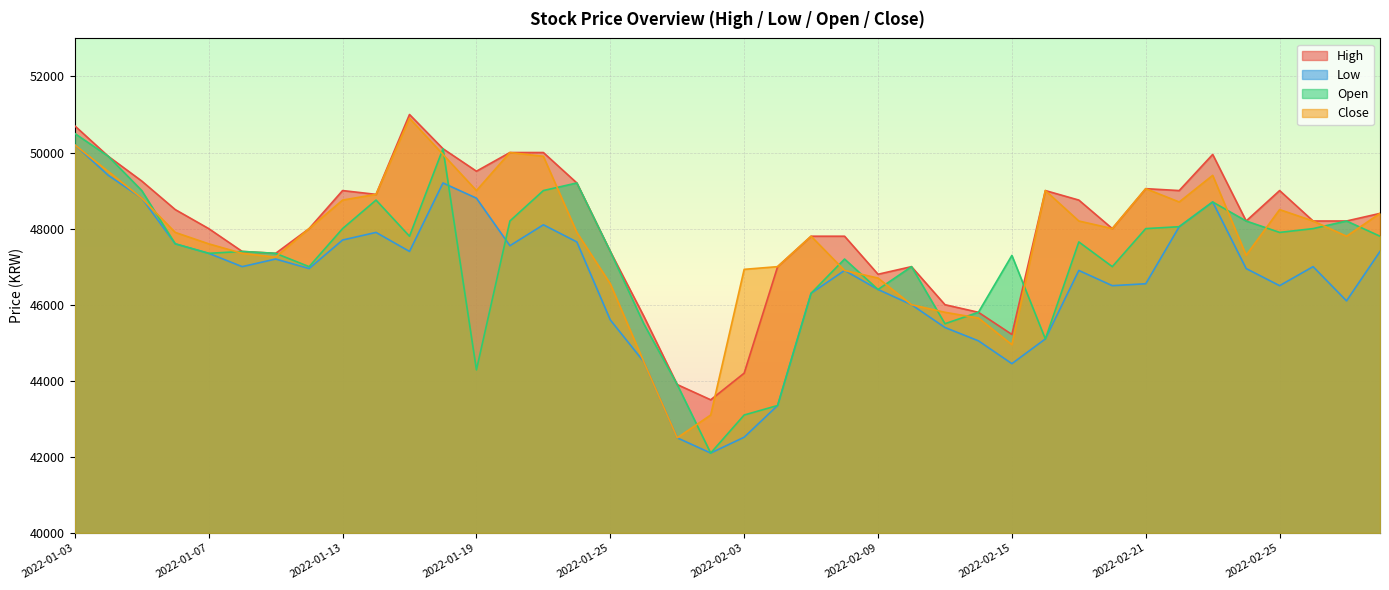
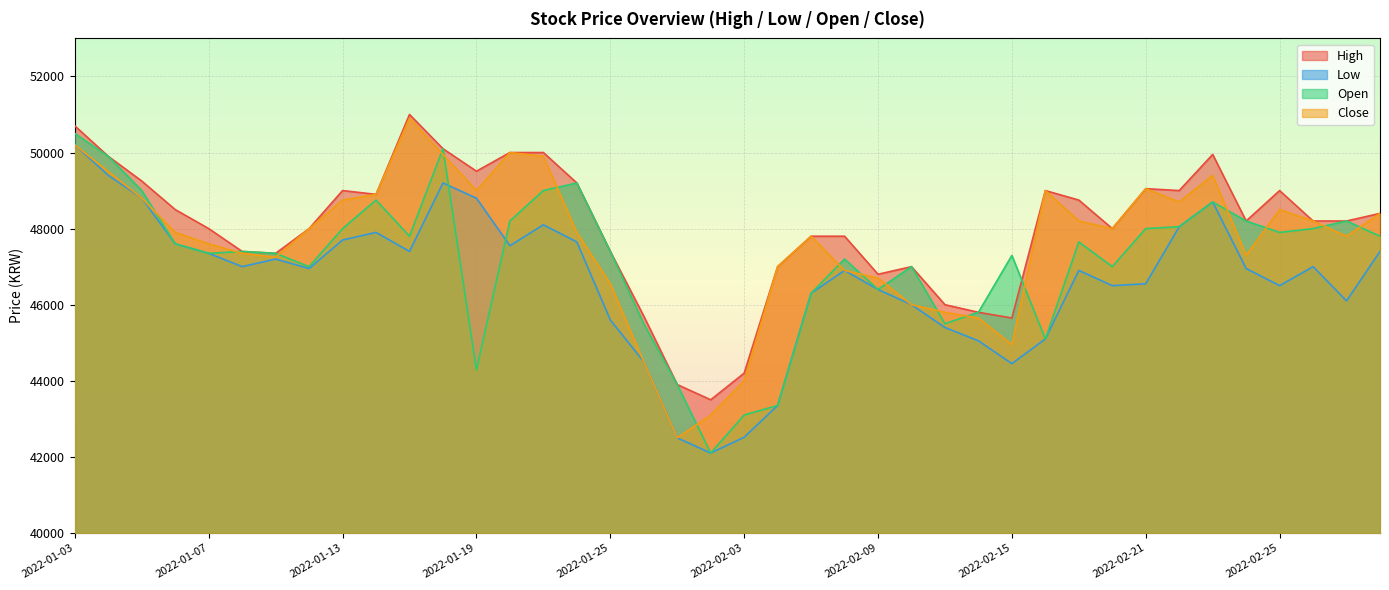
Close, 2022-02-03: 46900 -> 44000
High, 2022-02-15: 45200 -> 45700
